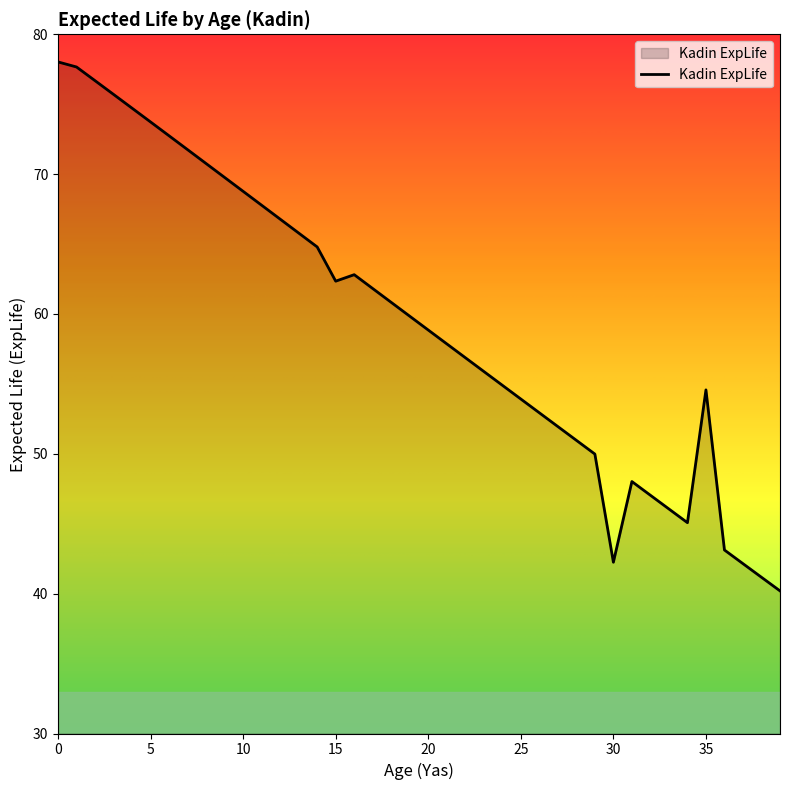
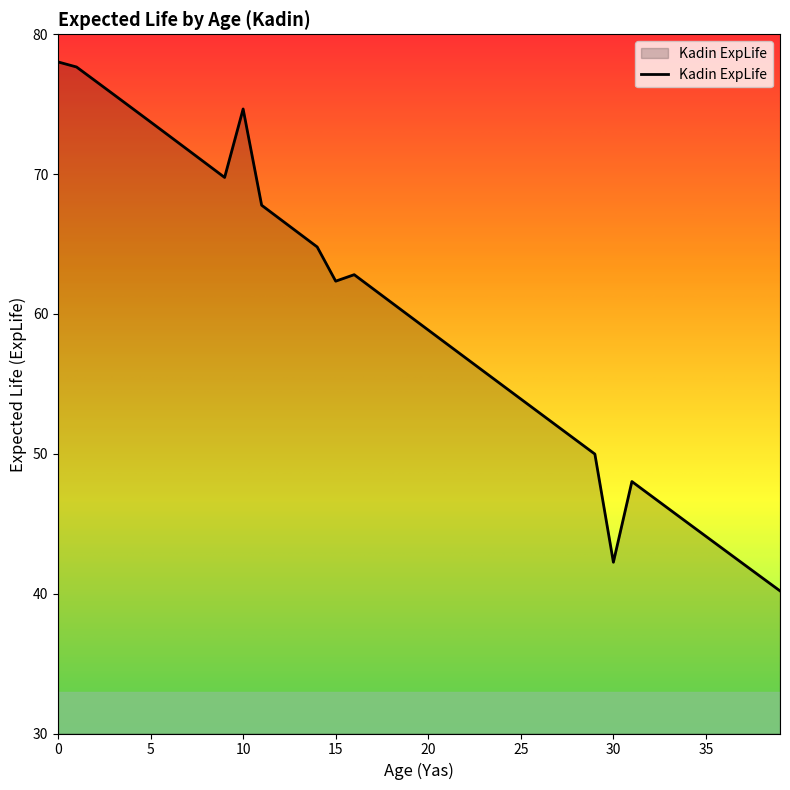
10: 68.8 -> 74.7
35: 54.6 -> 44.1
